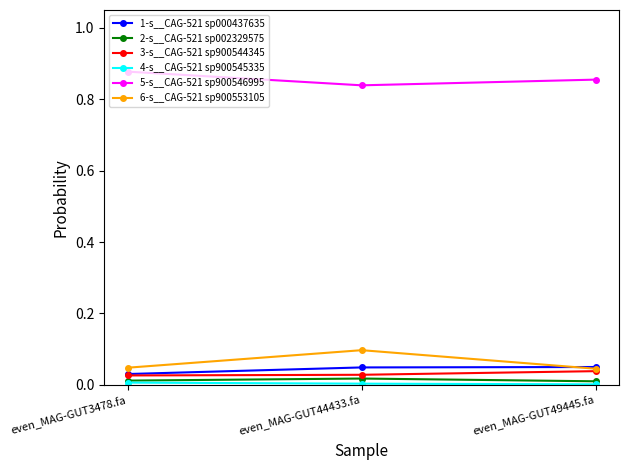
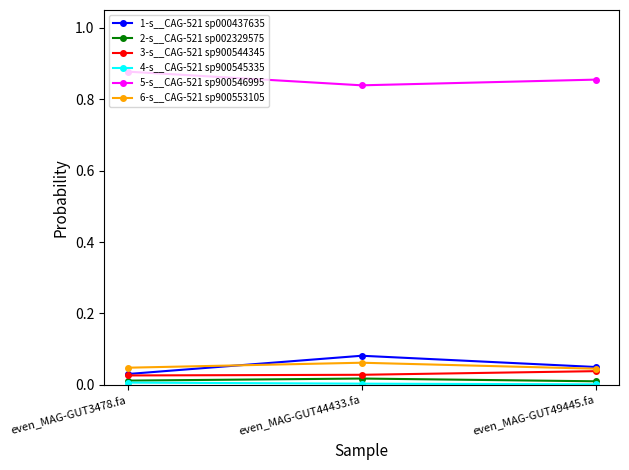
1-s__CAG-521 sp000437635, even_MAG-GUT44433.fa: 0.05 -> 0.08
6-s__CAG-521 sp900553105, even_MAG-GUT44433.fa: 0.10 -> 0.06
